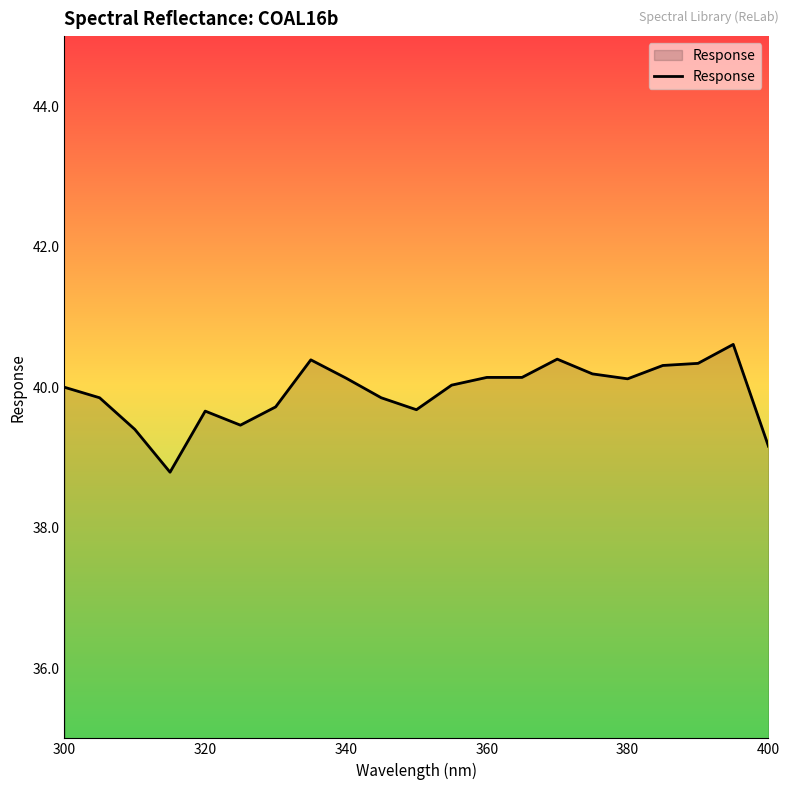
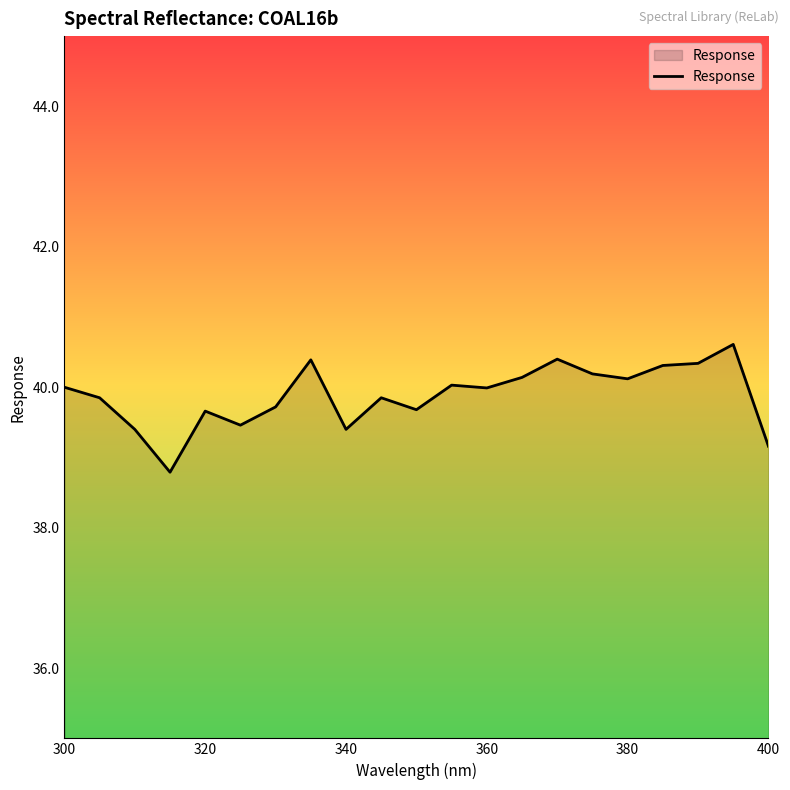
340: 40.1 -> 39.4
360: 40.1 -> 40.0
